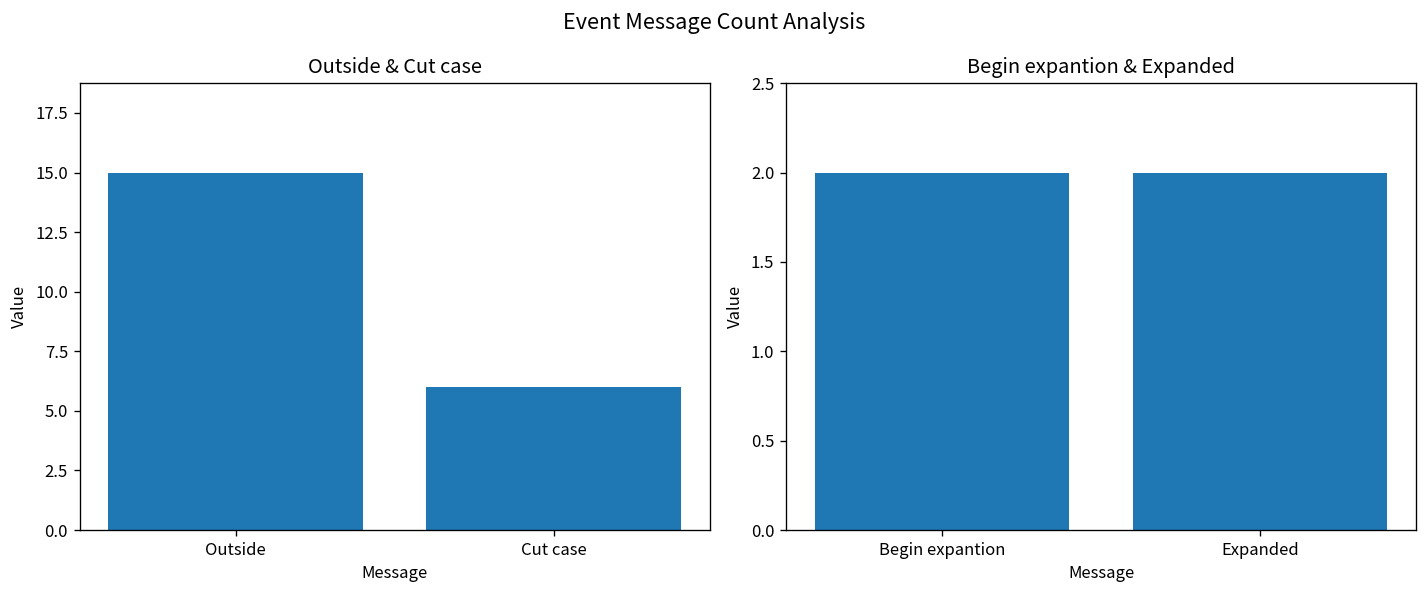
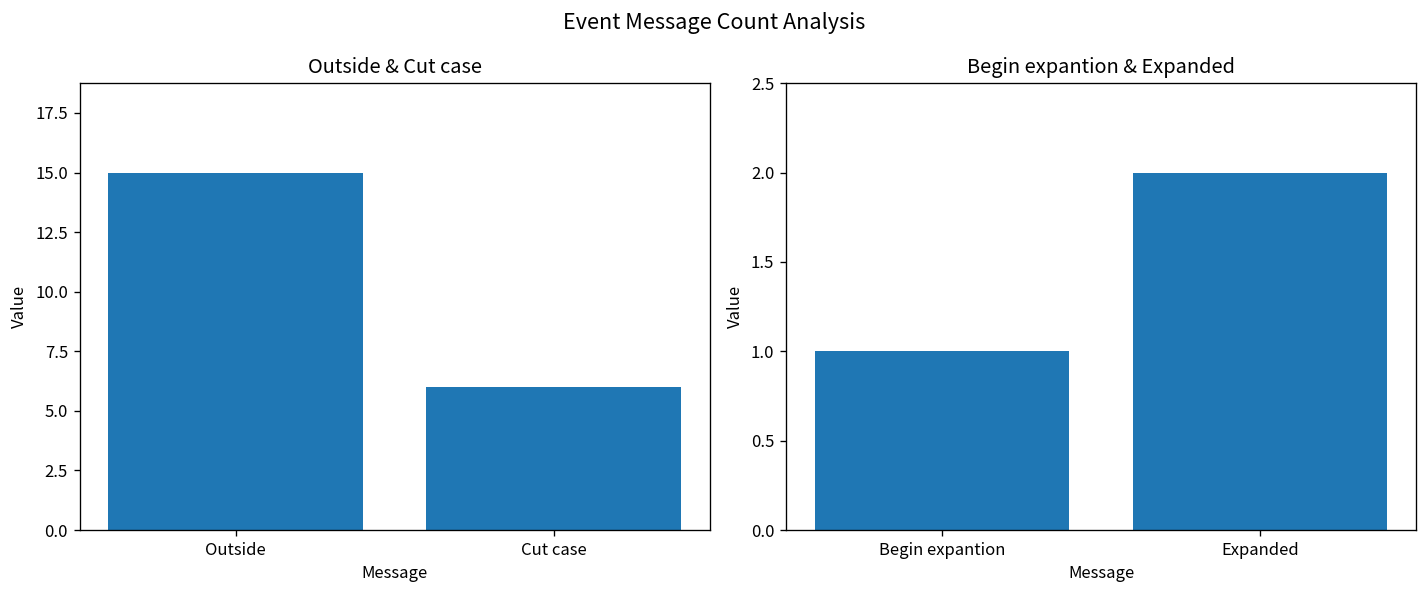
Begin expantion & Expanded, Begin expantion: 2 -> 1
